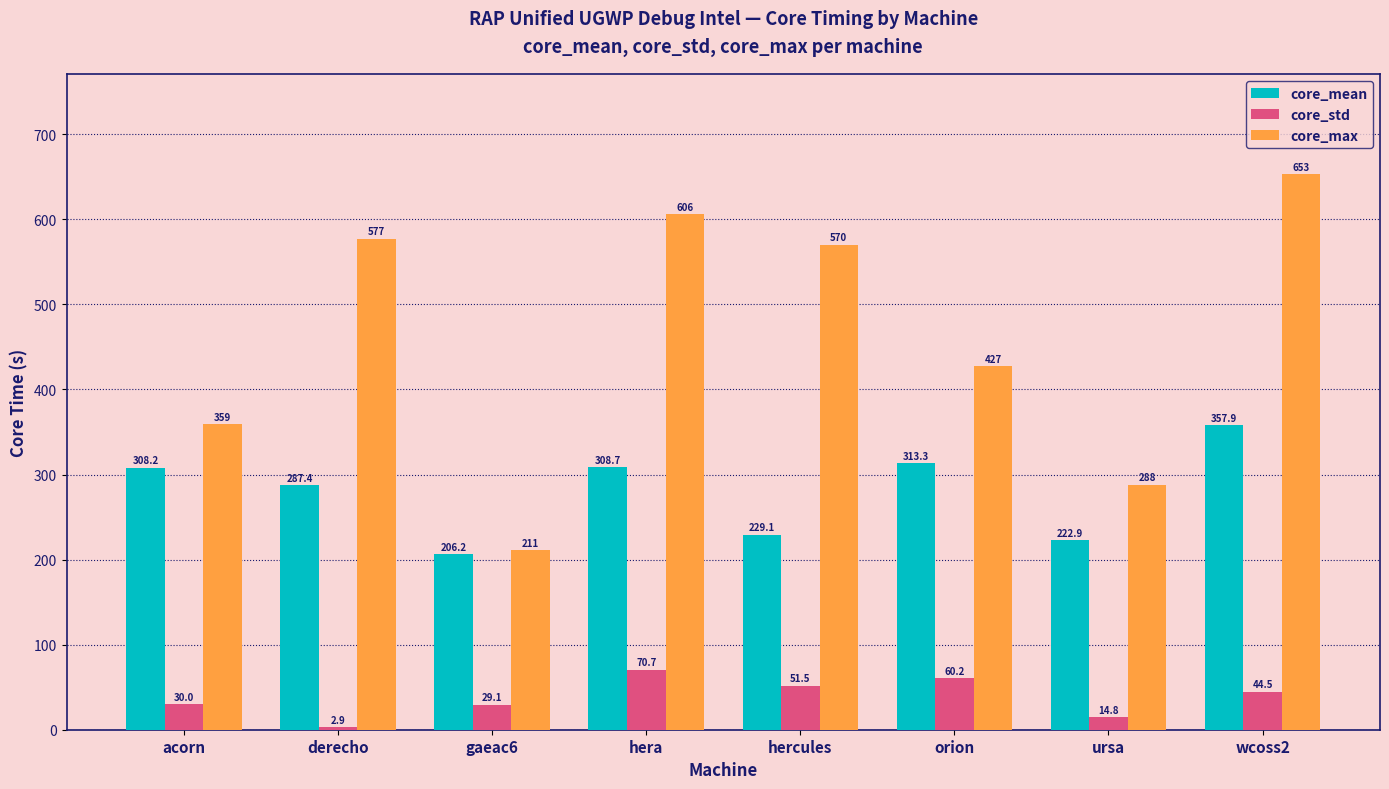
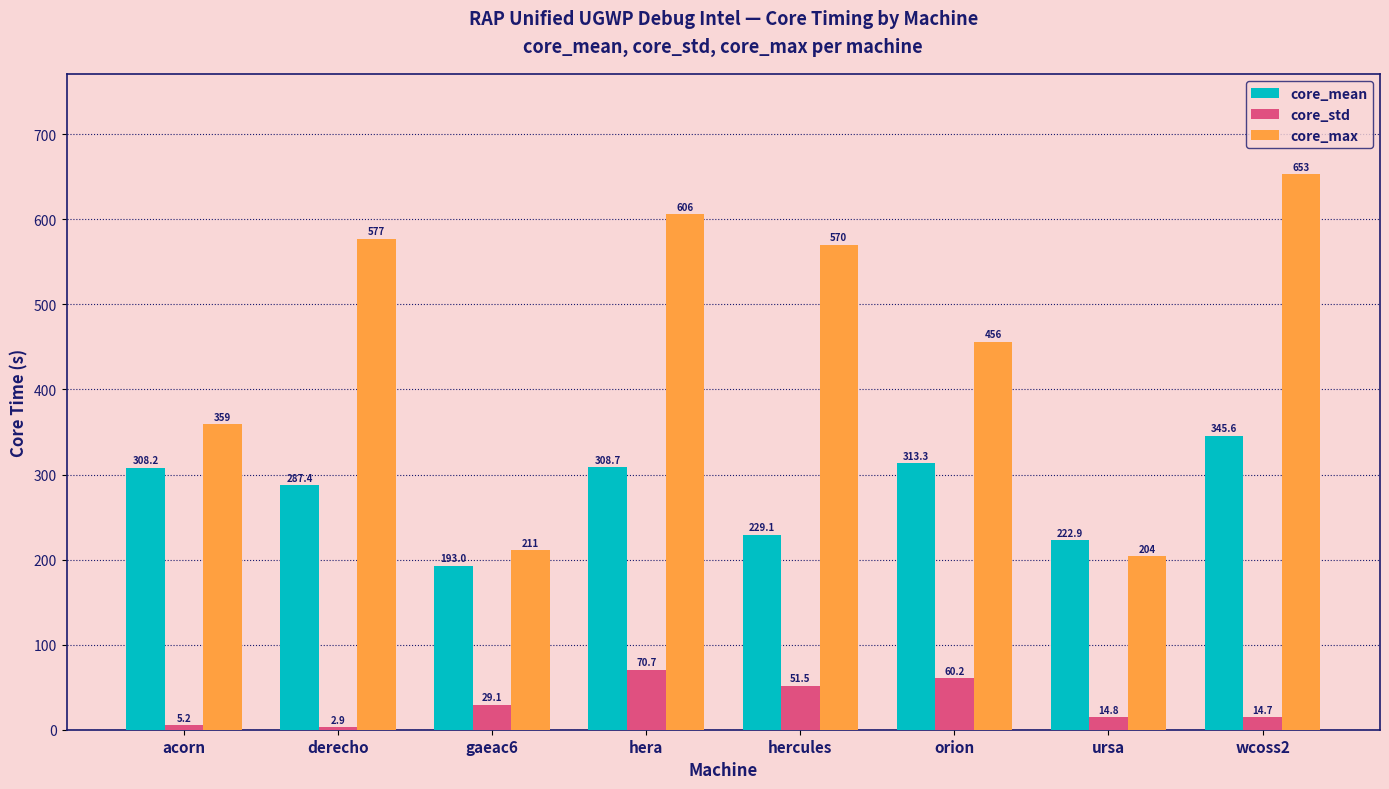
core_std, acorn: 30.0 -> 5.2
core_mean, gaeac6: 206.2 -> 193.0
core_max, orion: 427 -> 456
core_max, ursa: 288 -> 204
core_mean, wcoss2: 357.9 -> 345.6
core_std, wcoss2: 44.5 -> 14.7
